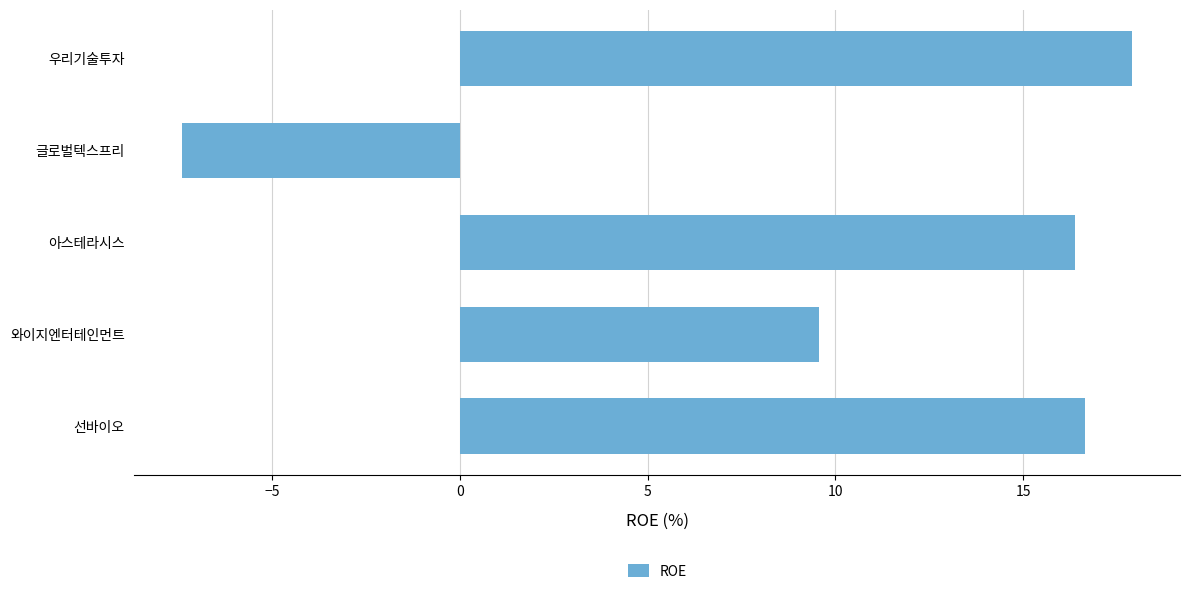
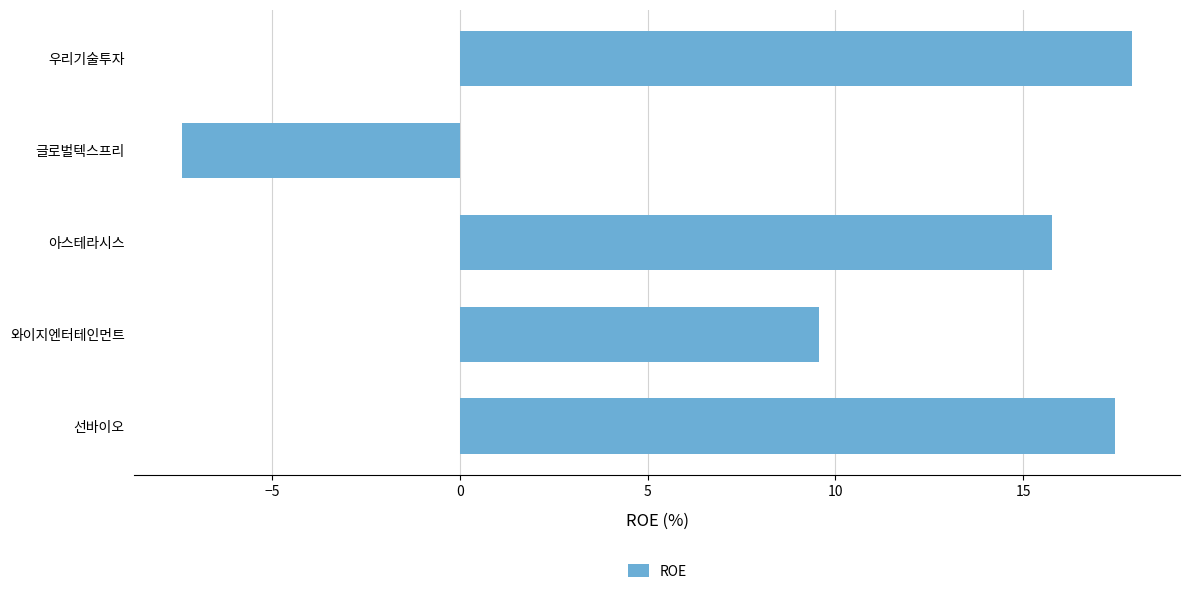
아스테라시스: 16.4 -> 15.8
선바이오: 16.7 -> 17.5
